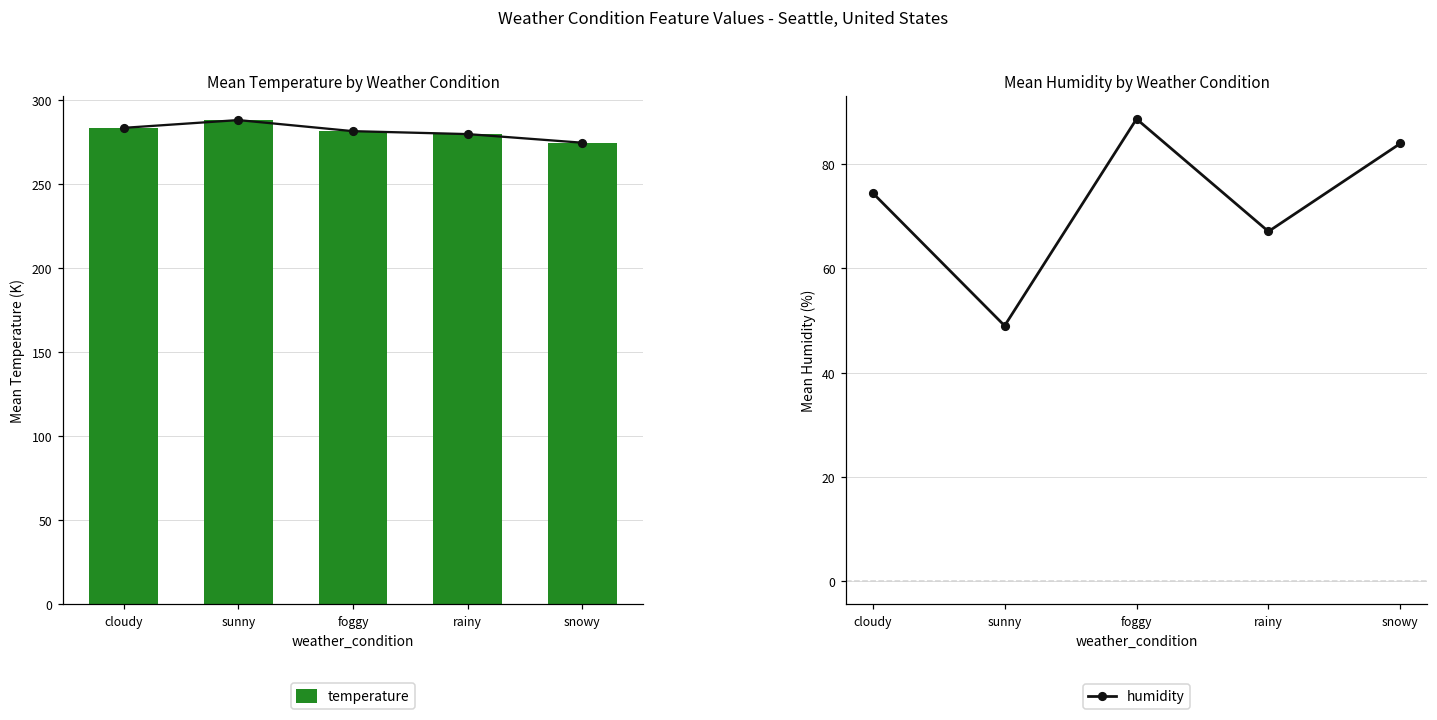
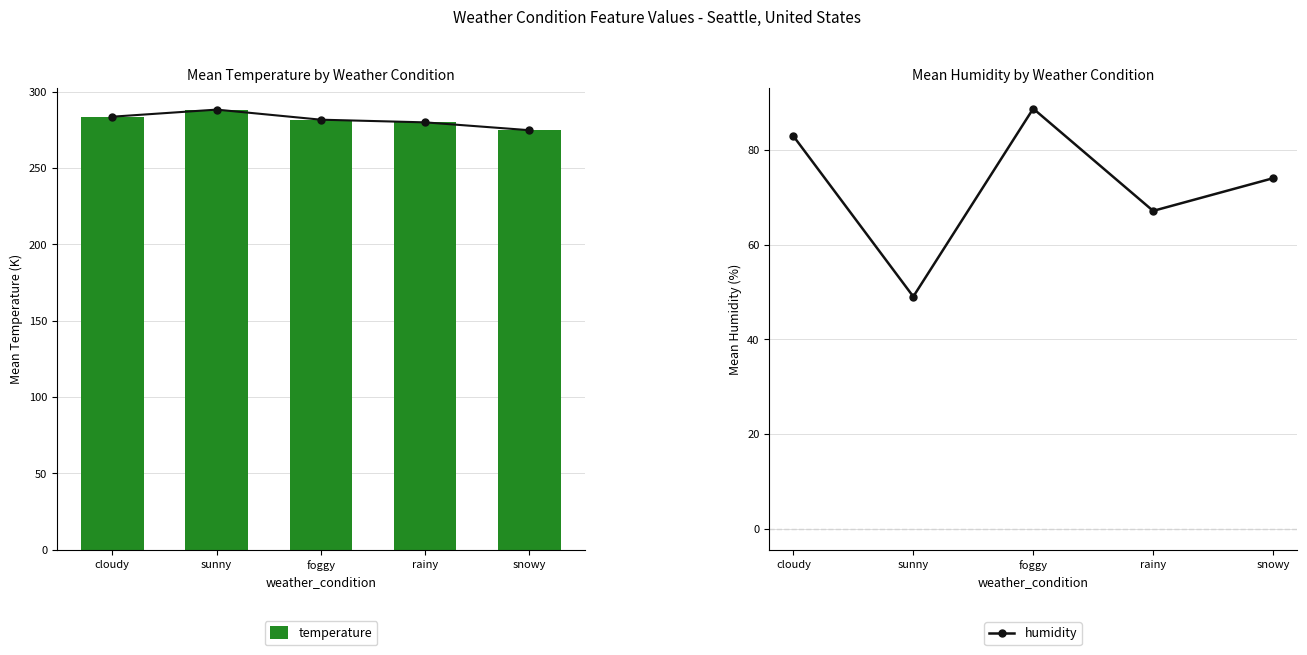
Mean Humidity by Weather Condition, cloudy: 75 -> 83
Mean Humidity by Weather Condition, snowy: 84 -> 74
